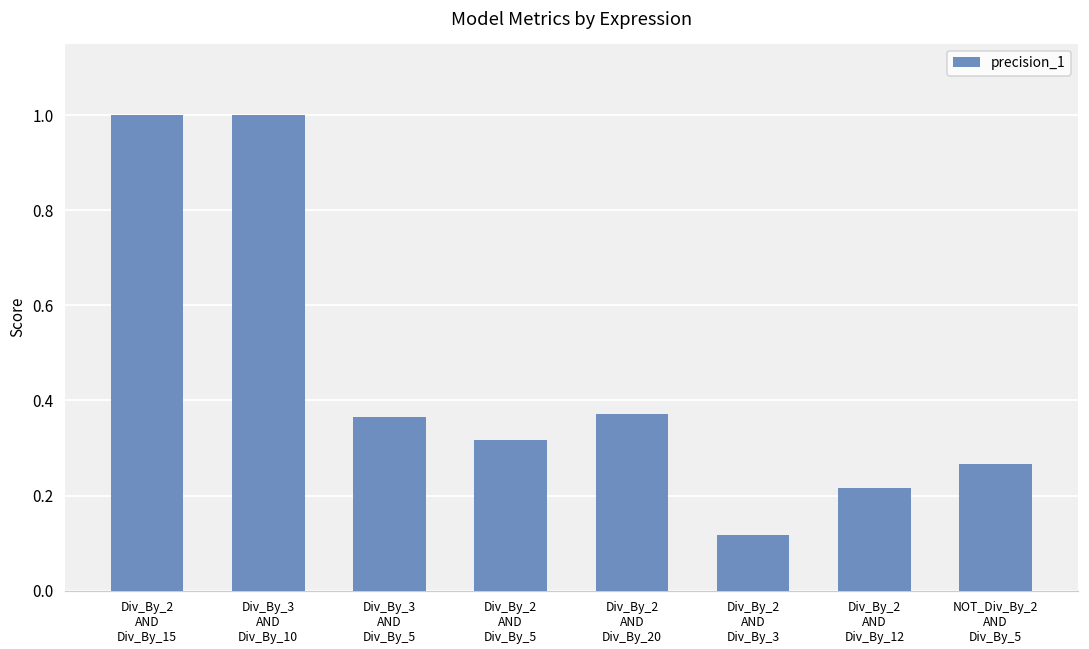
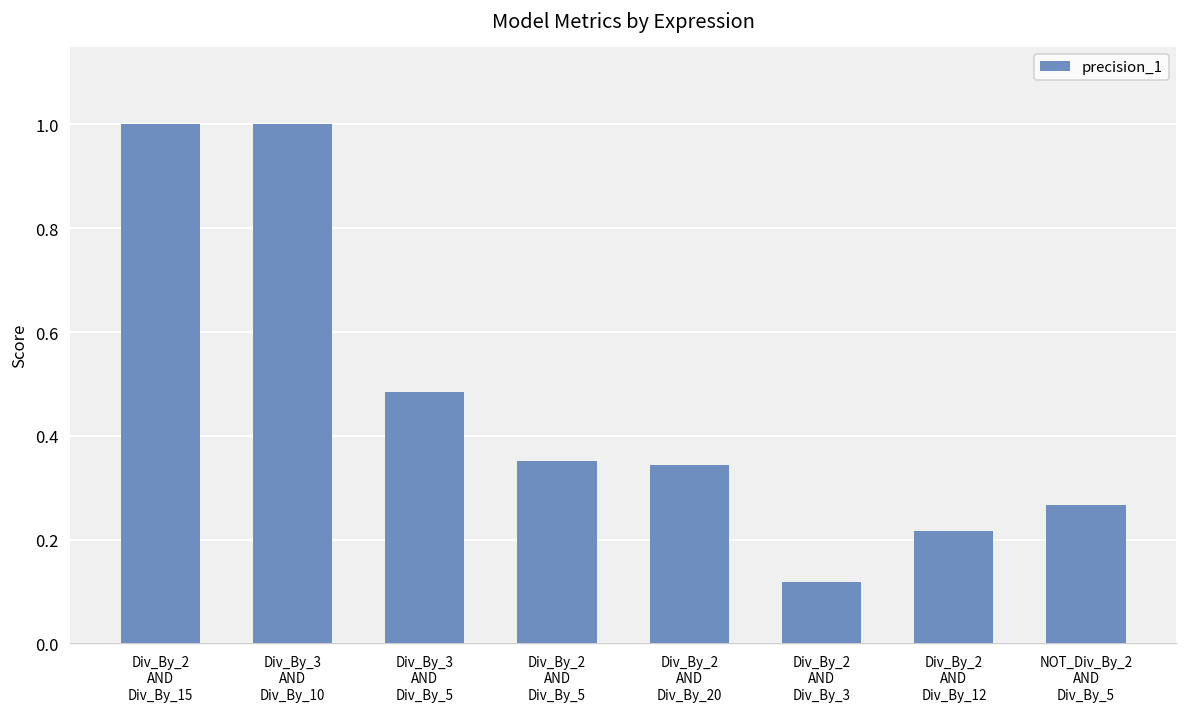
Div_By_3 AND Div_By_5: 0.37 -> 0.49
Div_By_2 AND Div_By_5: 0.32 -> 0.35
Div_By_2 AND Div_By_20: 0.37 -> 0.34
